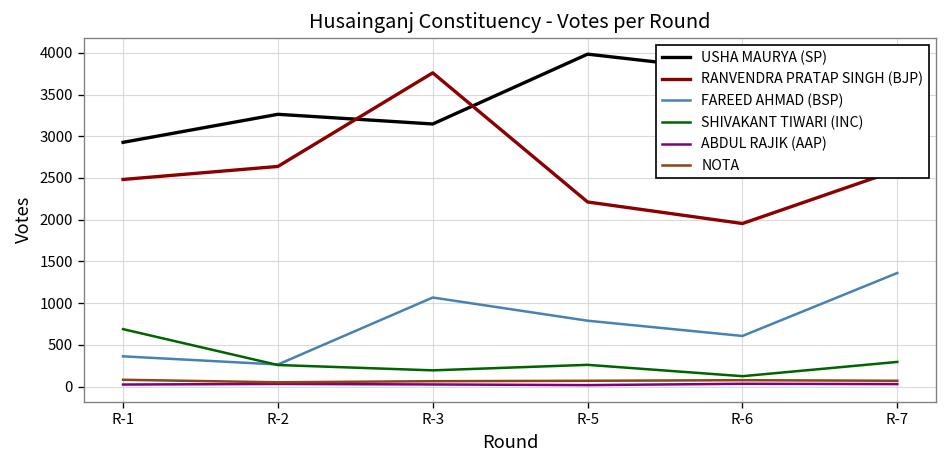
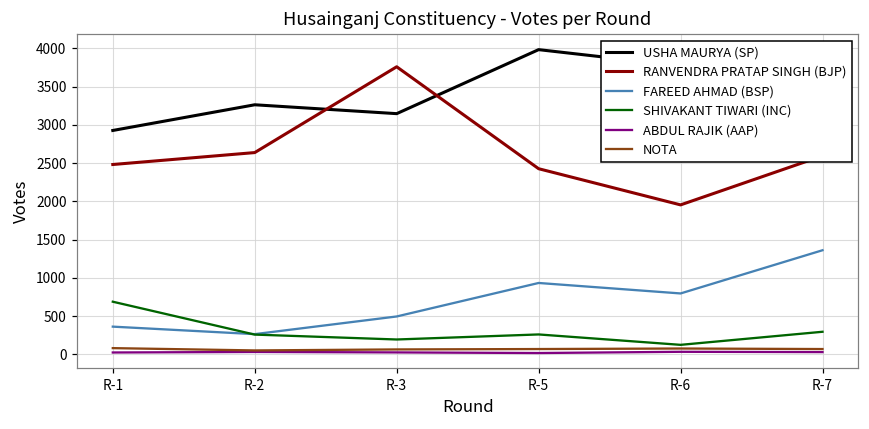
FAREED AHMAD (BSP), R-3: 1100 -> 500
RANVENDRA PRATAP SINGH (BJP), R-5: 2200 -> 2400
FAREED AHMAD (BSP), R-5: 800 -> 900
FAREED AHMAD (BSP), R-6: 600 -> 800
